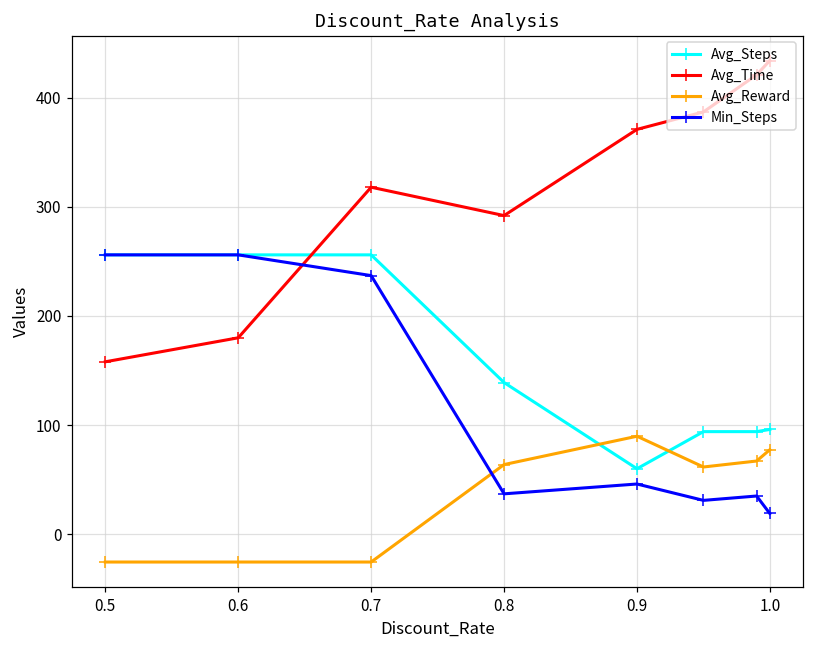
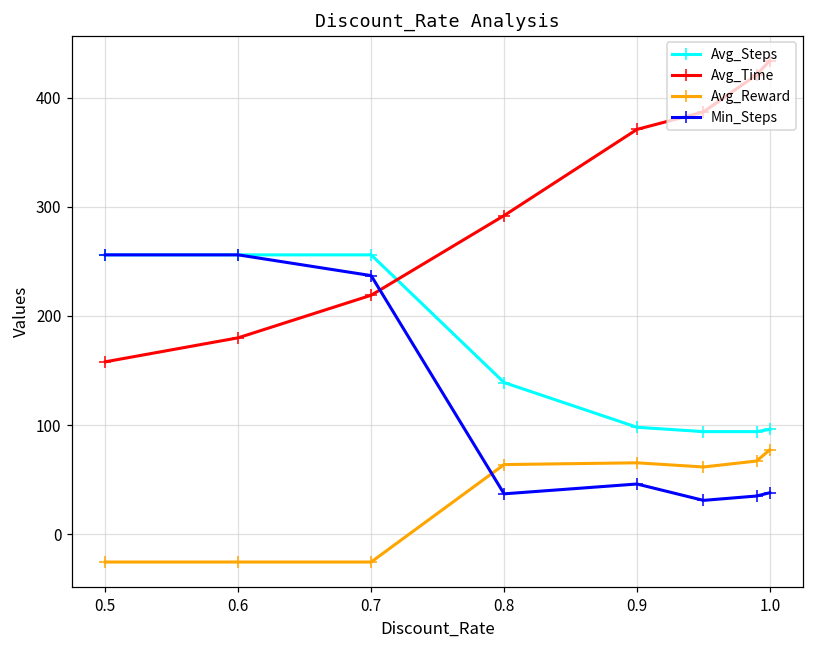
Avg_Time, 0.7: 320 -> 220
Avg_Steps, 0.9: 60 -> 100
Avg_Reward, 0.9: 90 -> 70
Min_Steps, 1.0: 20 -> 40
